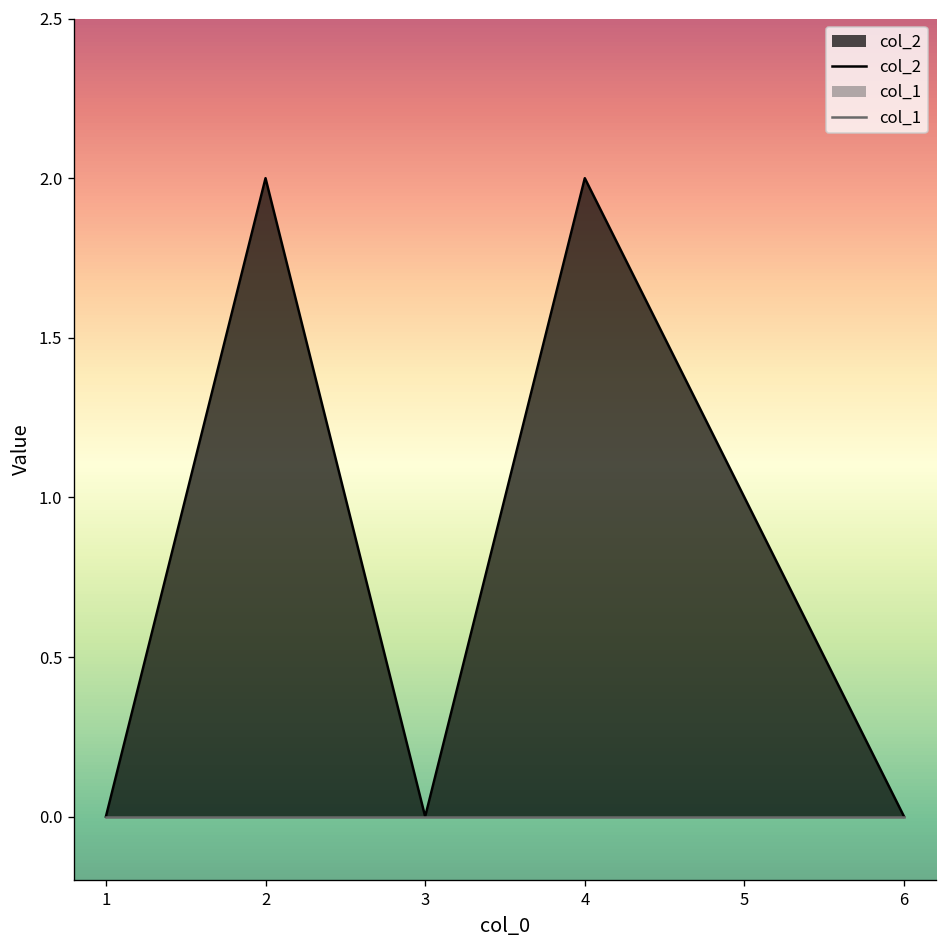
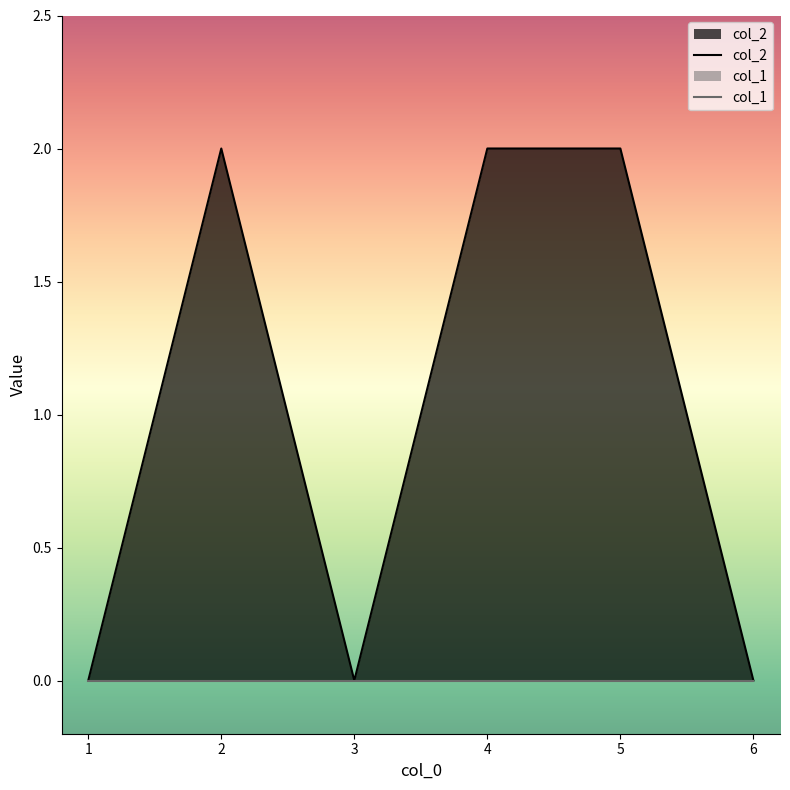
col_2, 5: 1 -> 2
